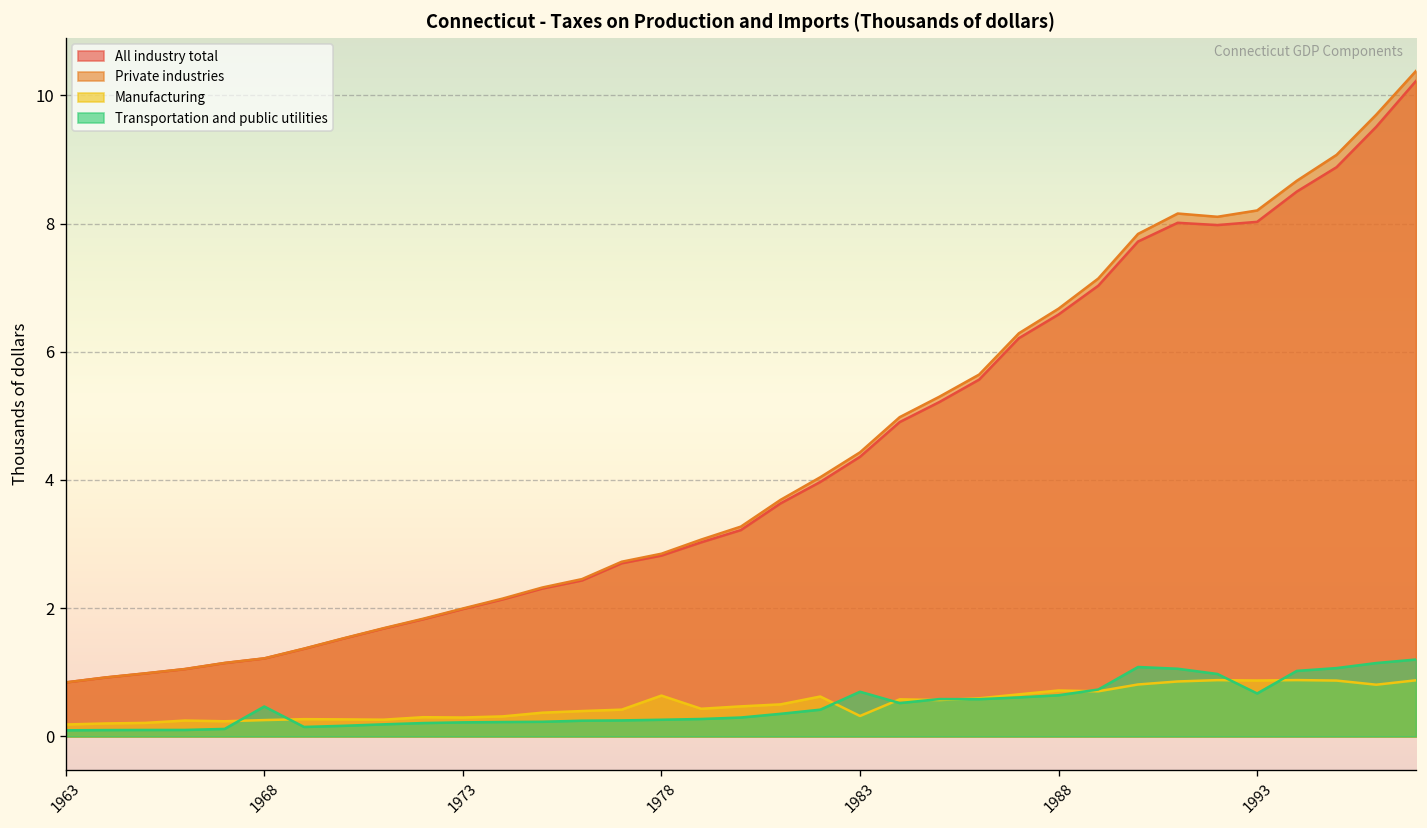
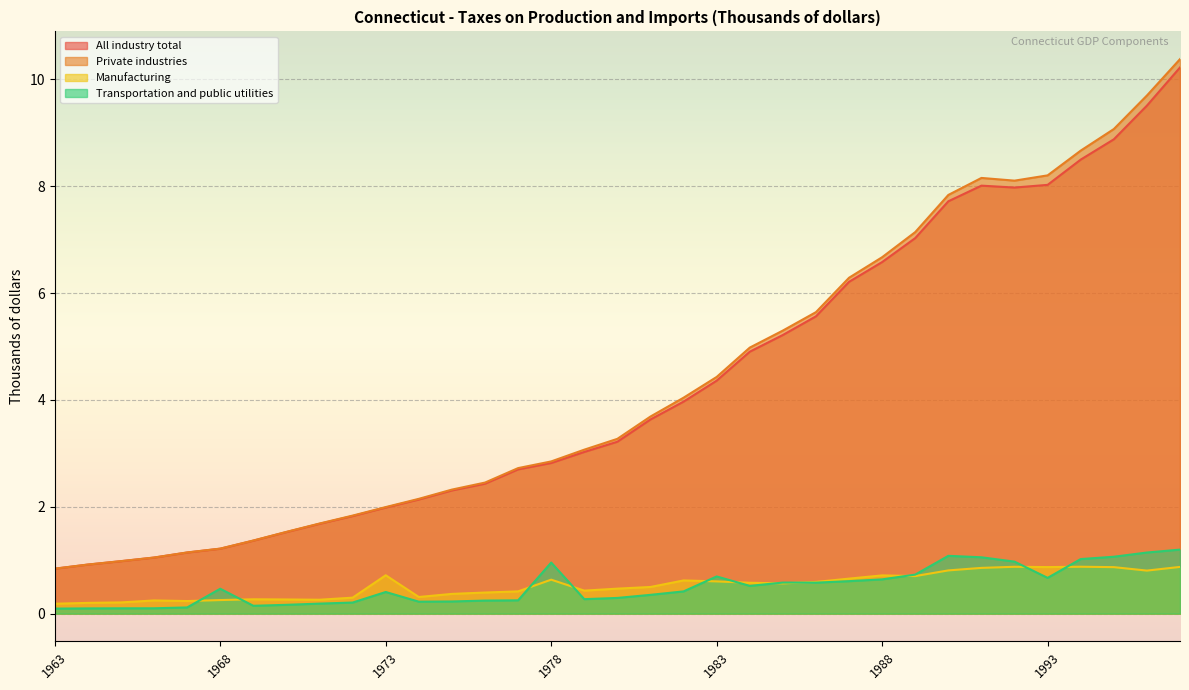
Manufacturing, 1973: 0.3 -> 0.7
Transportation and public utilities, 1973: 0.2 -> 0.4
Transportation and public utilities, 1978: 0.3 -> 1.0
Manufacturing, 1983: 0.3 -> 0.6
